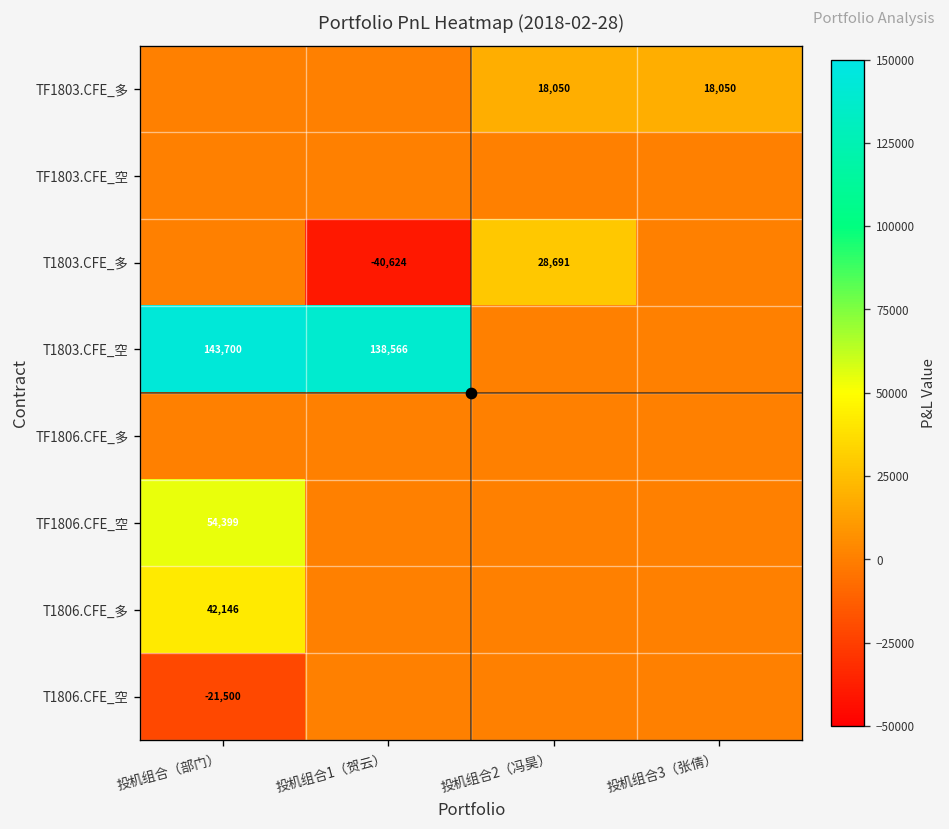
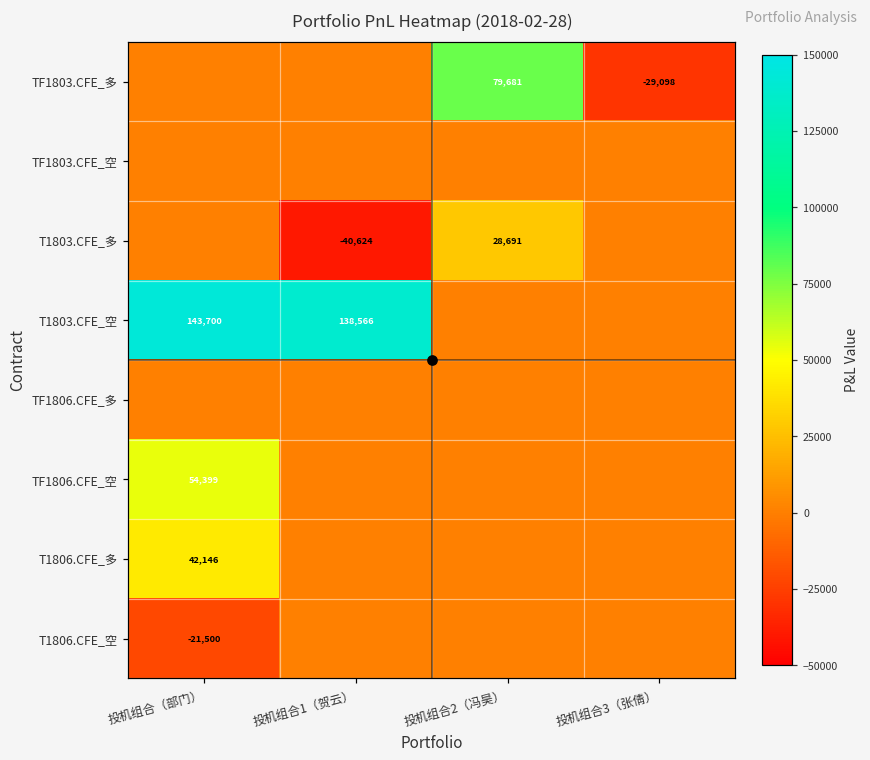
TF1803.CFE_多, 投机组合2（冯昊）: 18,050 -> 79,681
TF1803.CFE_多, 投机组合3（张倩）: 18,050 -> -29,098
